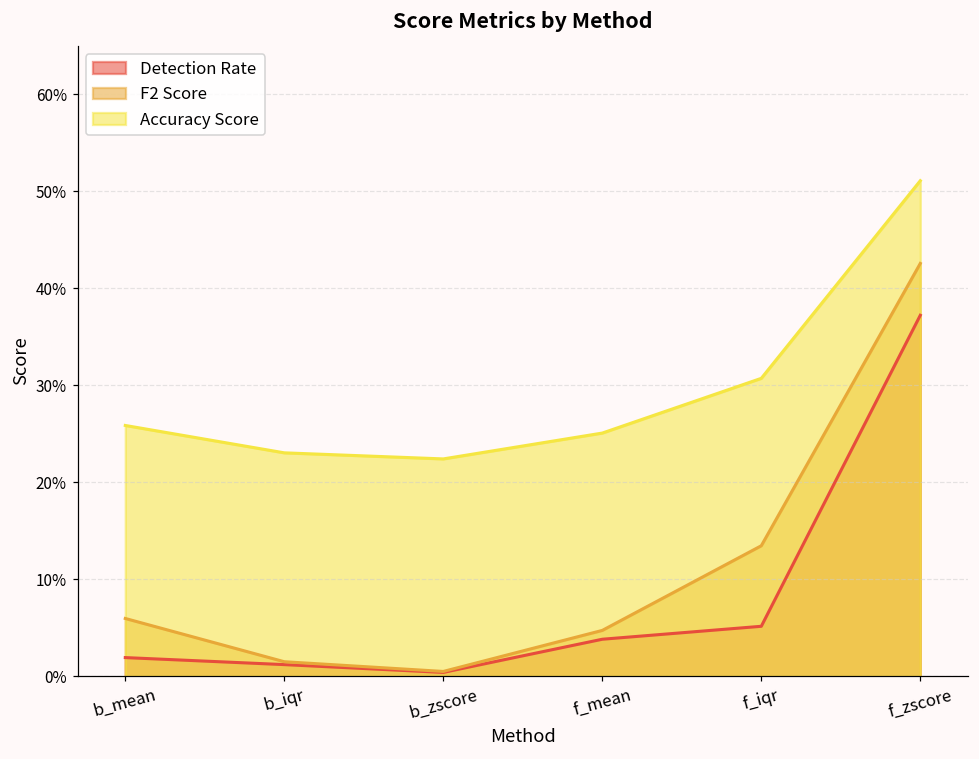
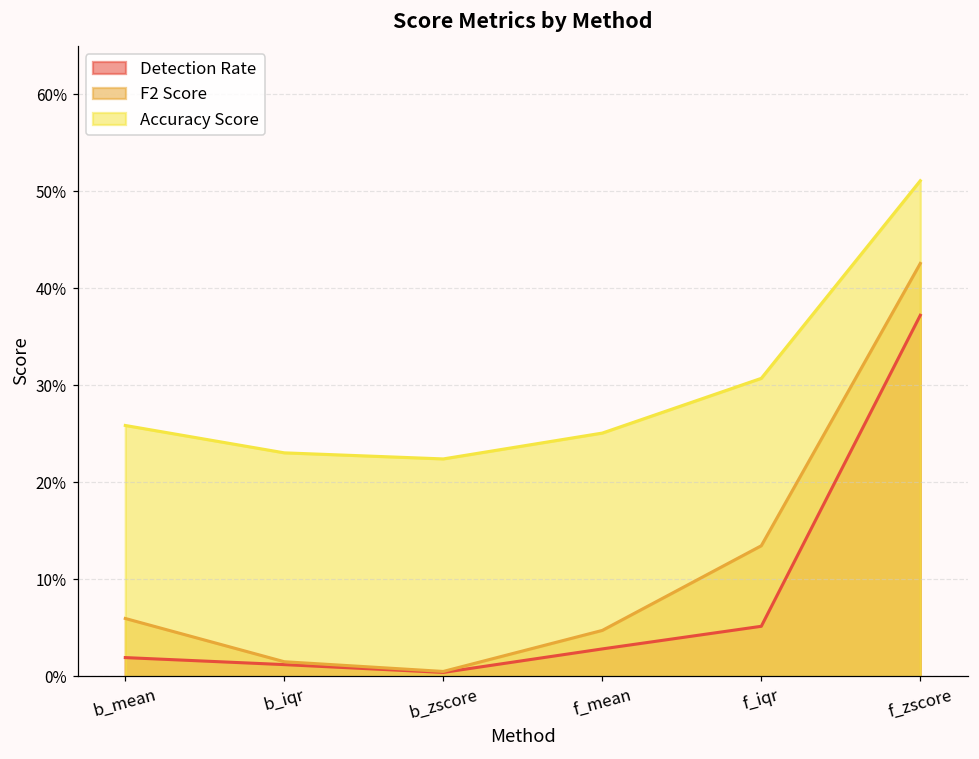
Detection Rate, f_mean: 4% -> 3%
